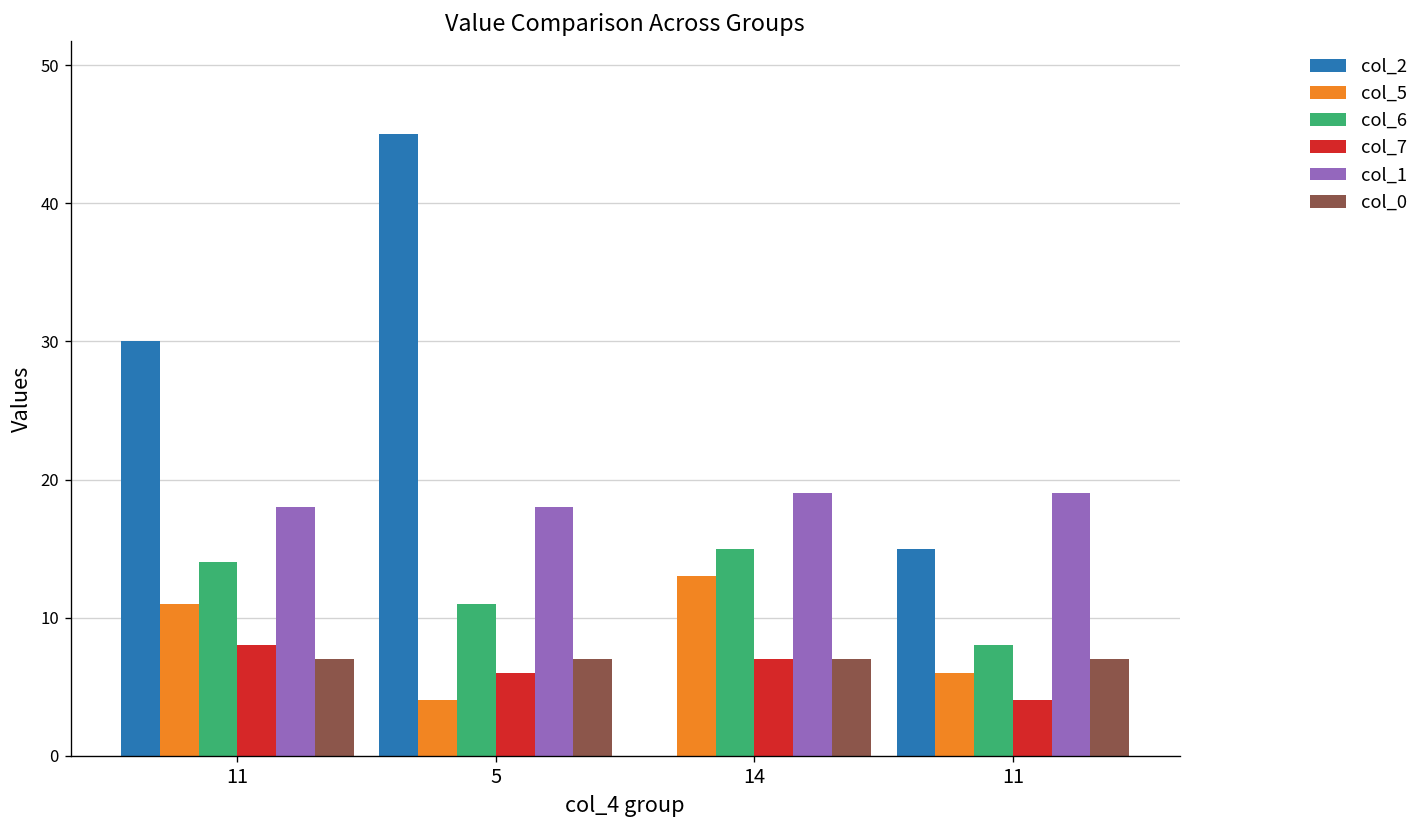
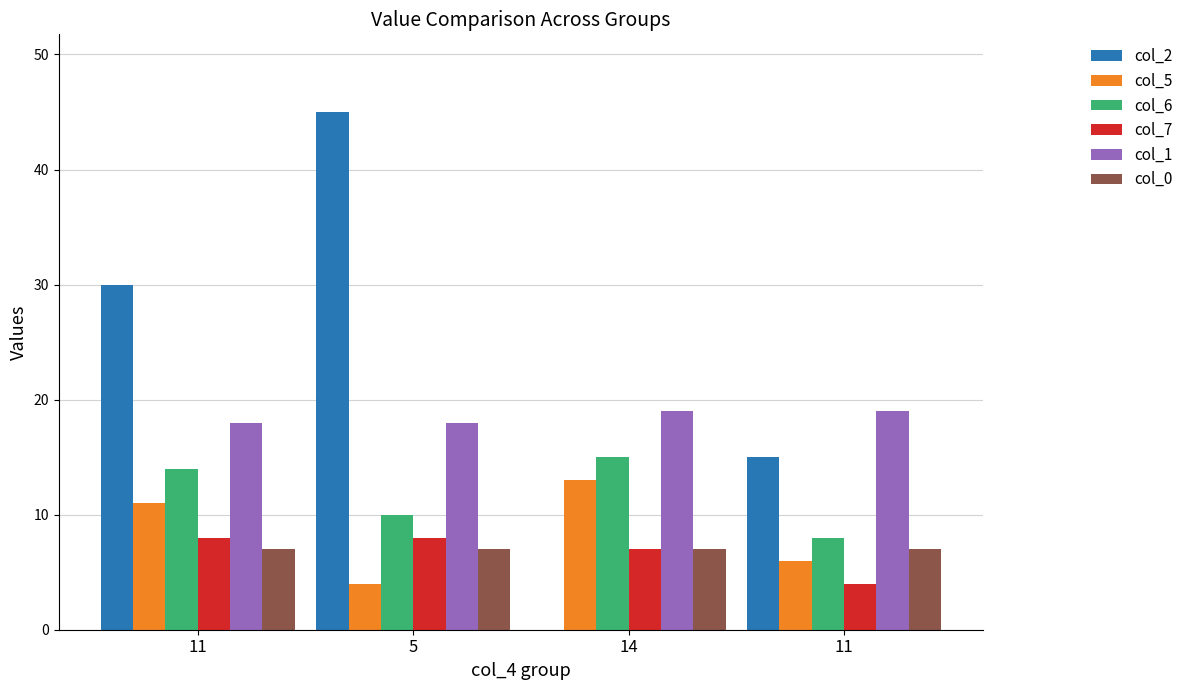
col_6, 5: 11 -> 10
col_7, 5: 6 -> 8
